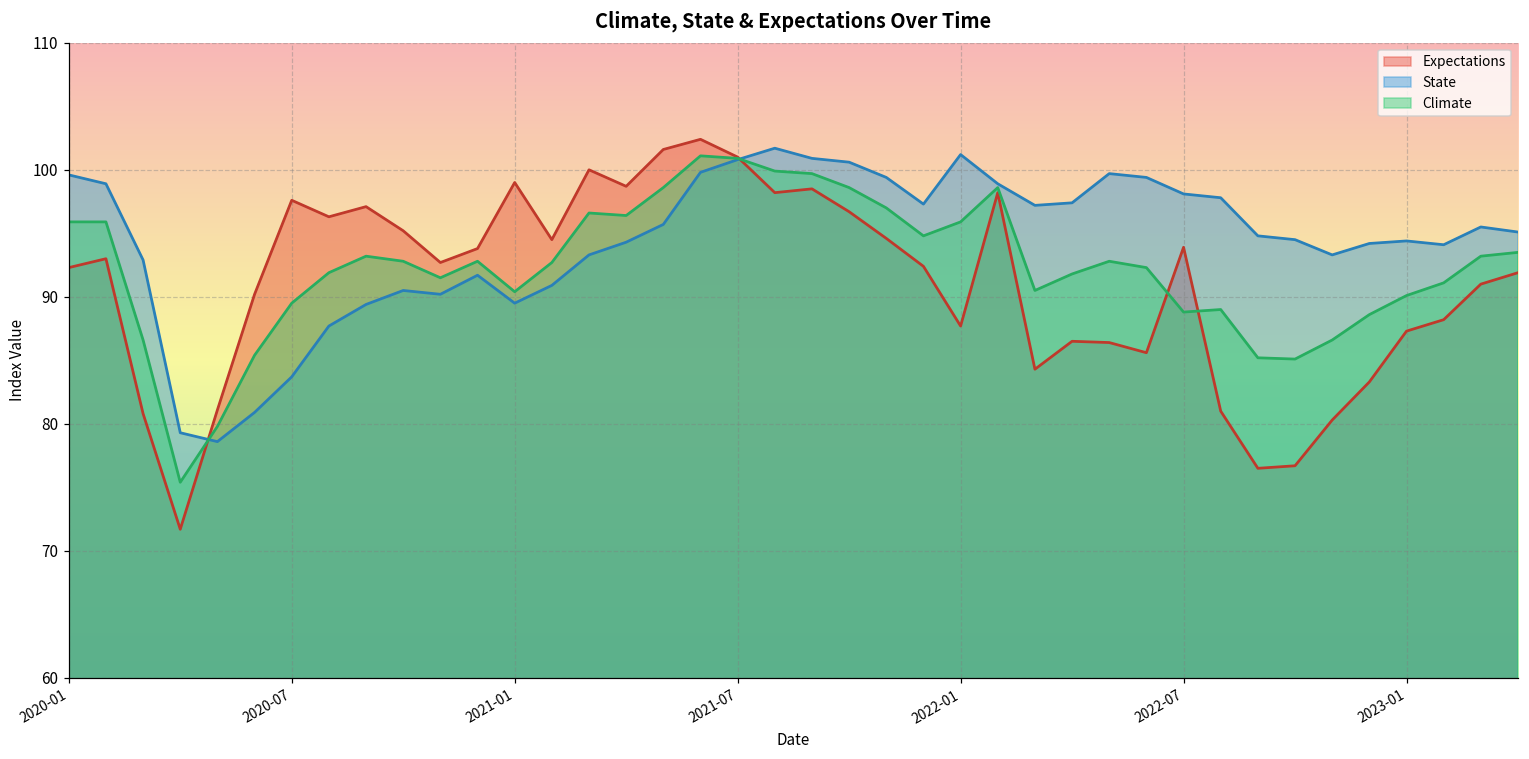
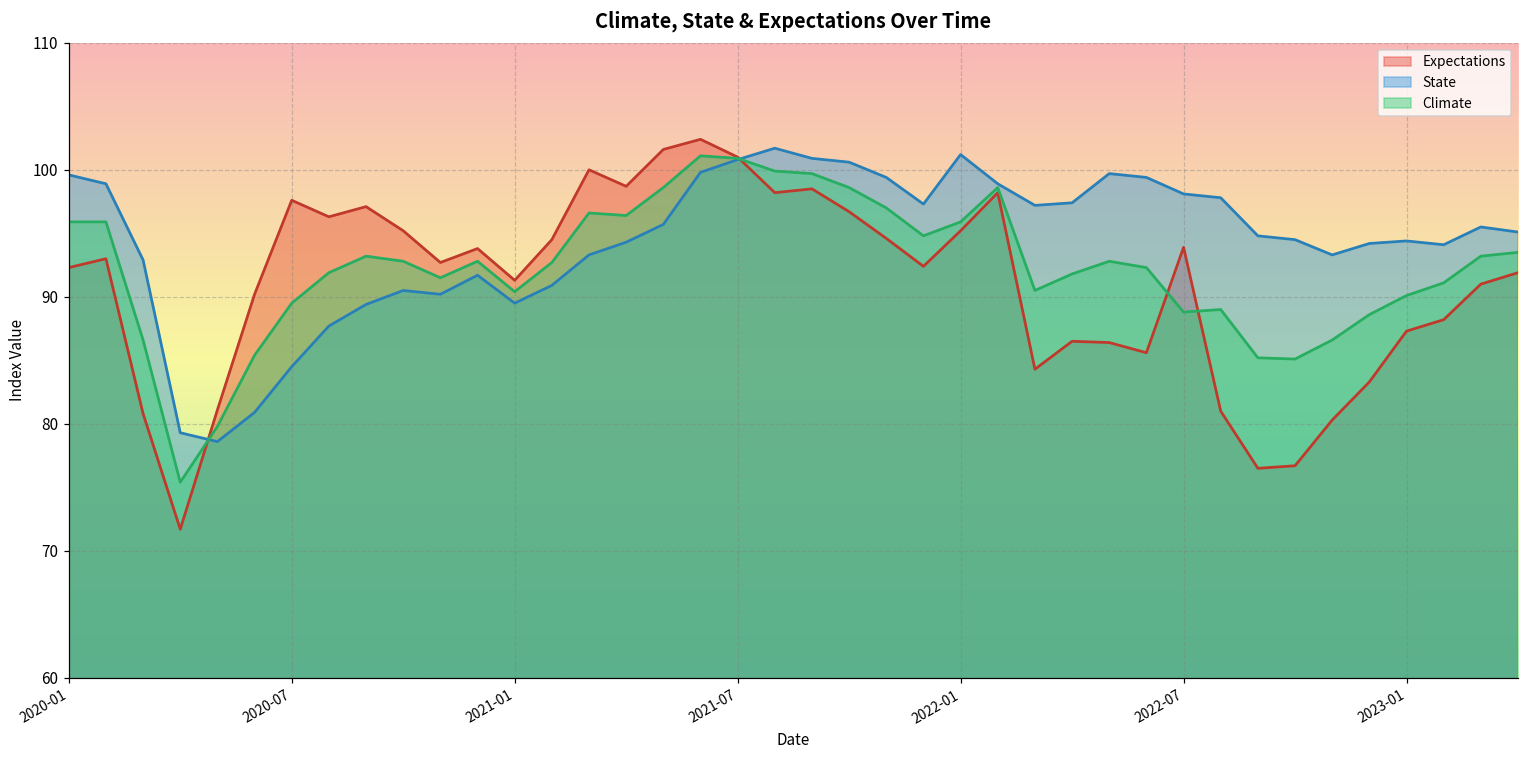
State, 2020-07: 83.7 -> 84.5
Expectations, 2021-01: 99.0 -> 91.3
Expectations, 2022-01: 87.7 -> 95.2
